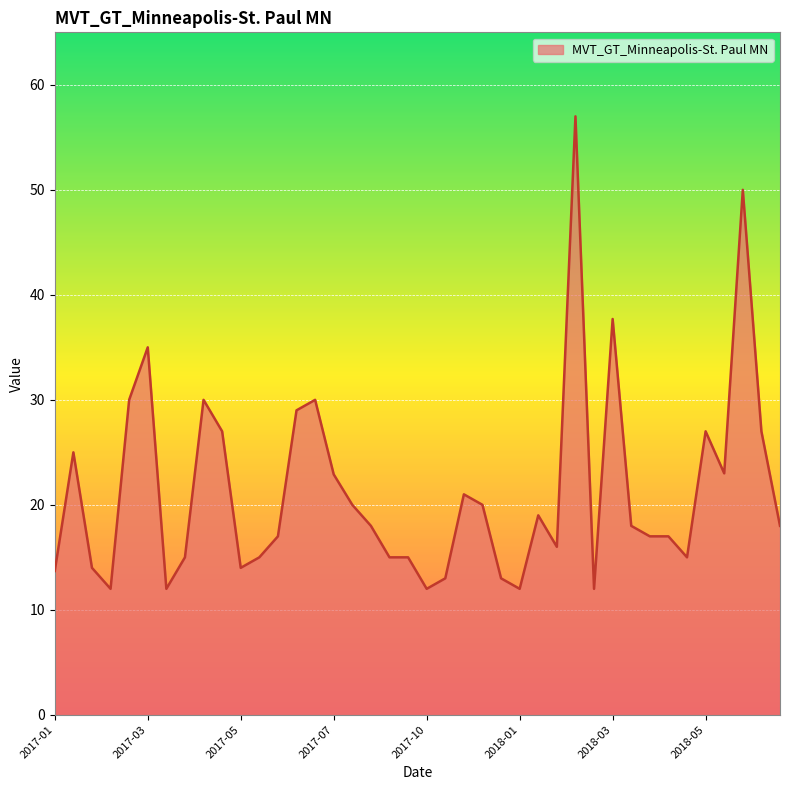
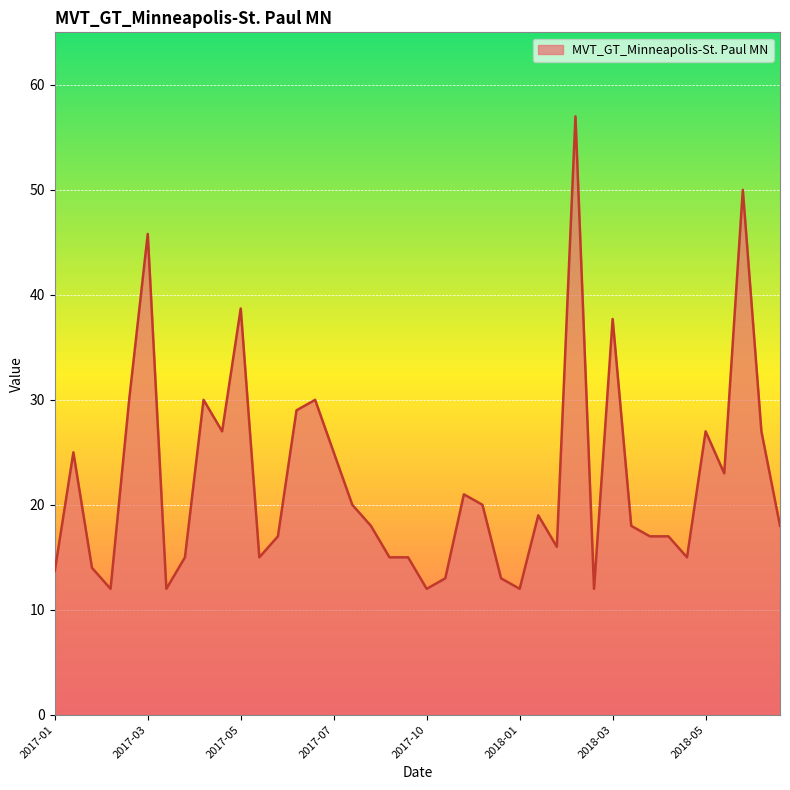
2017-03: 35.0 -> 45.8
2017-05: 14.0 -> 38.7
2017-07: 22.9 -> 25.0
